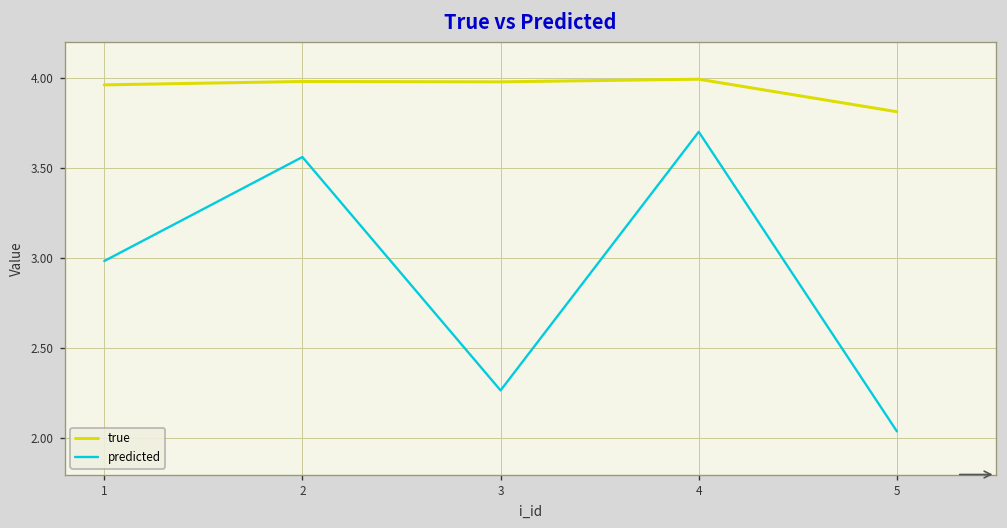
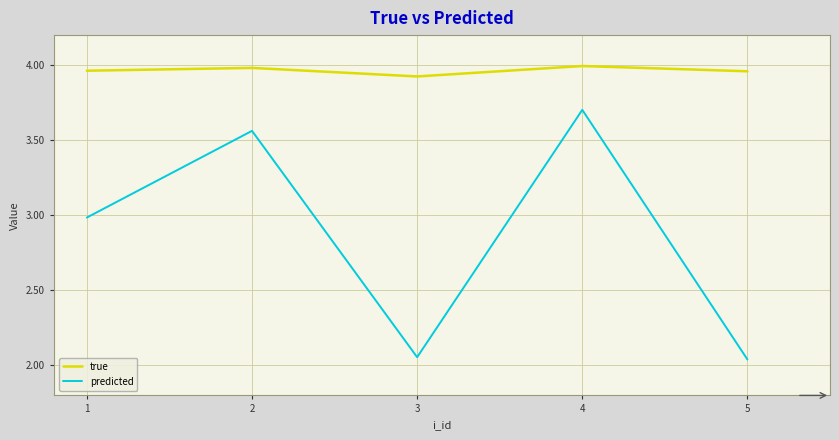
true, 3: 3.98 -> 3.92
predicted, 3: 2.27 -> 2.05
true, 5: 3.81 -> 3.96
